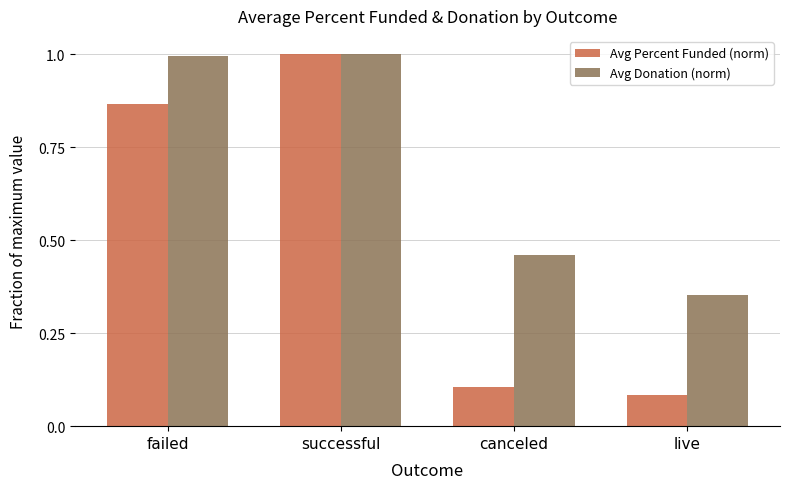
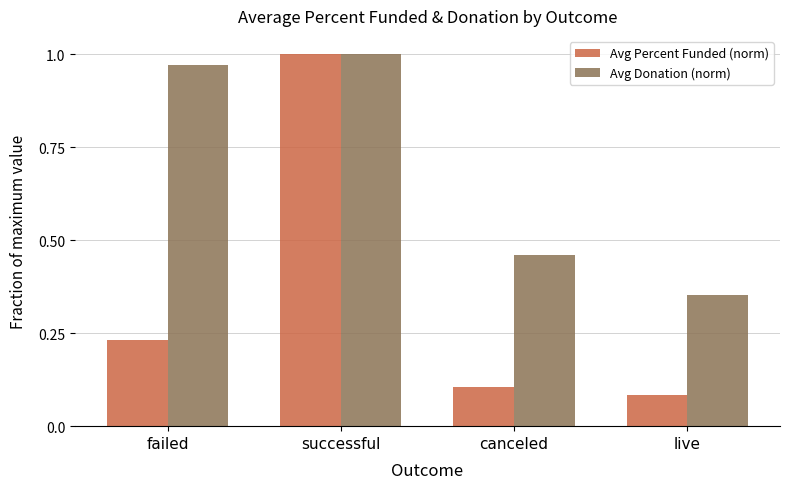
Avg Percent Funded (norm), failed: 0.87 -> 0.23
Avg Donation (norm), failed: 0.99 -> 0.97
